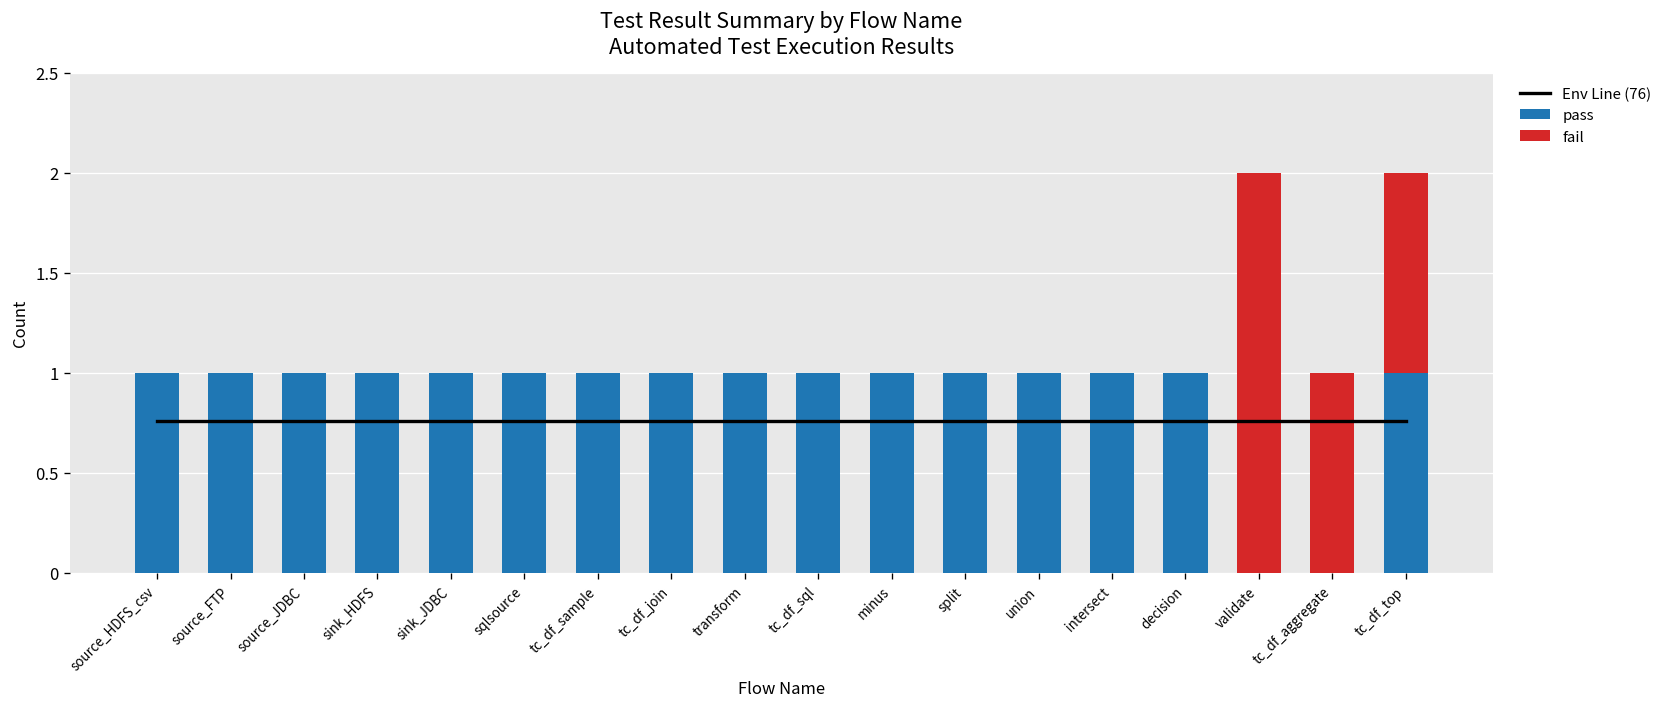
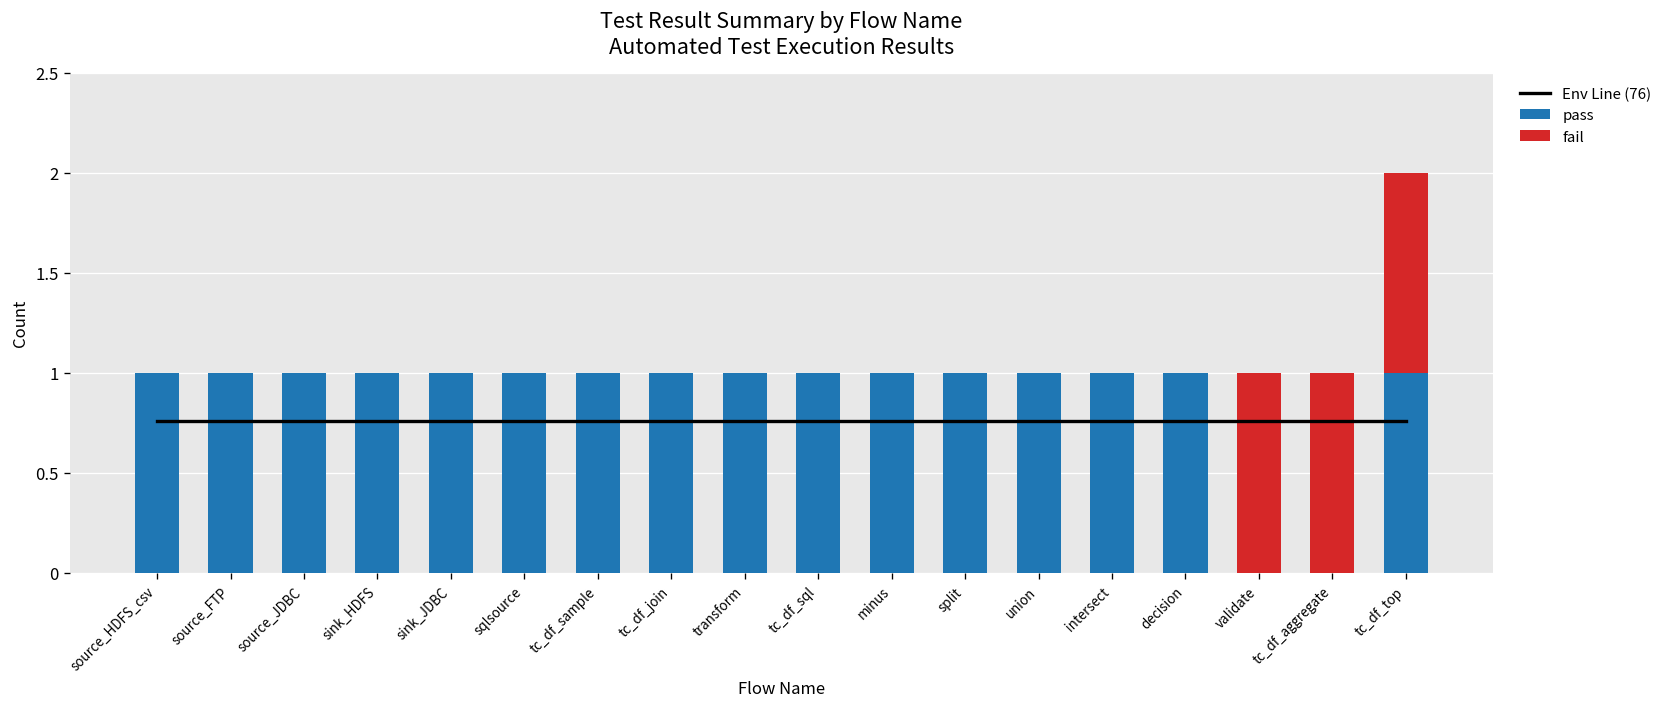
fail, validate: 2 -> 1
